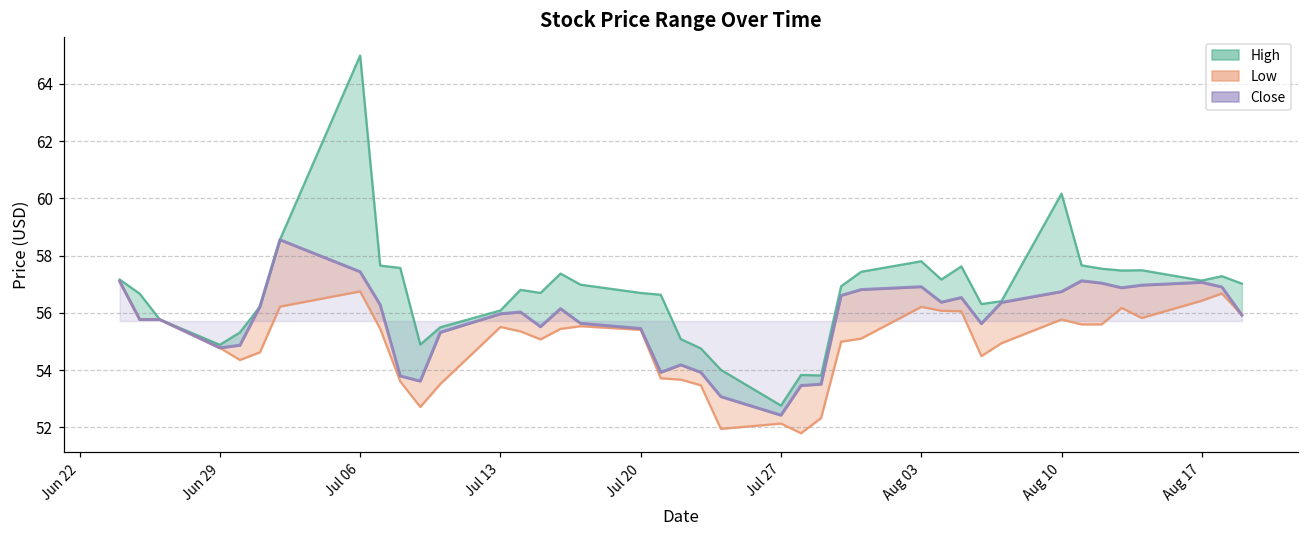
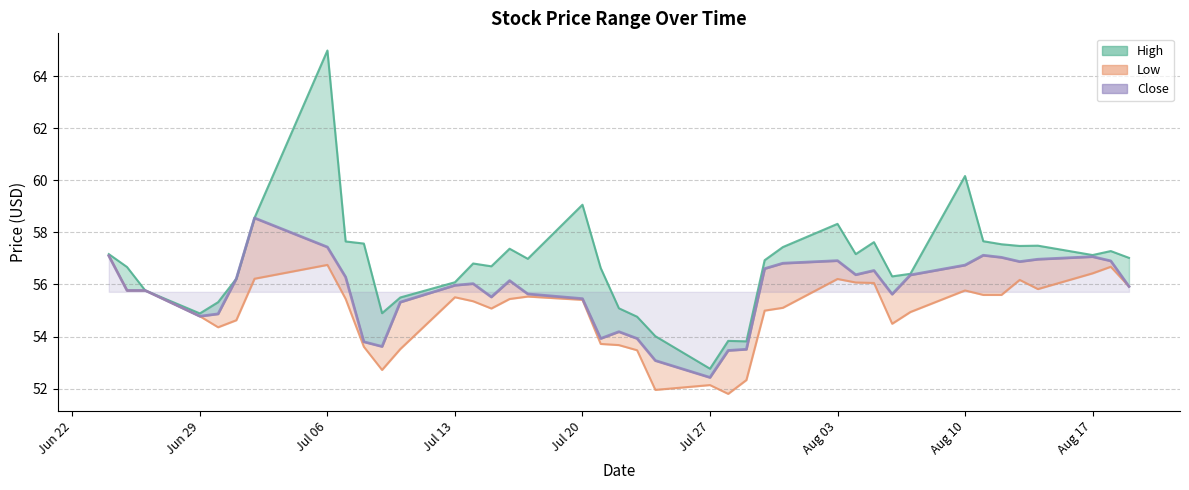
High, Jul 20: 56.7 -> 59.1
High, Aug 03: 57.8 -> 58.3
